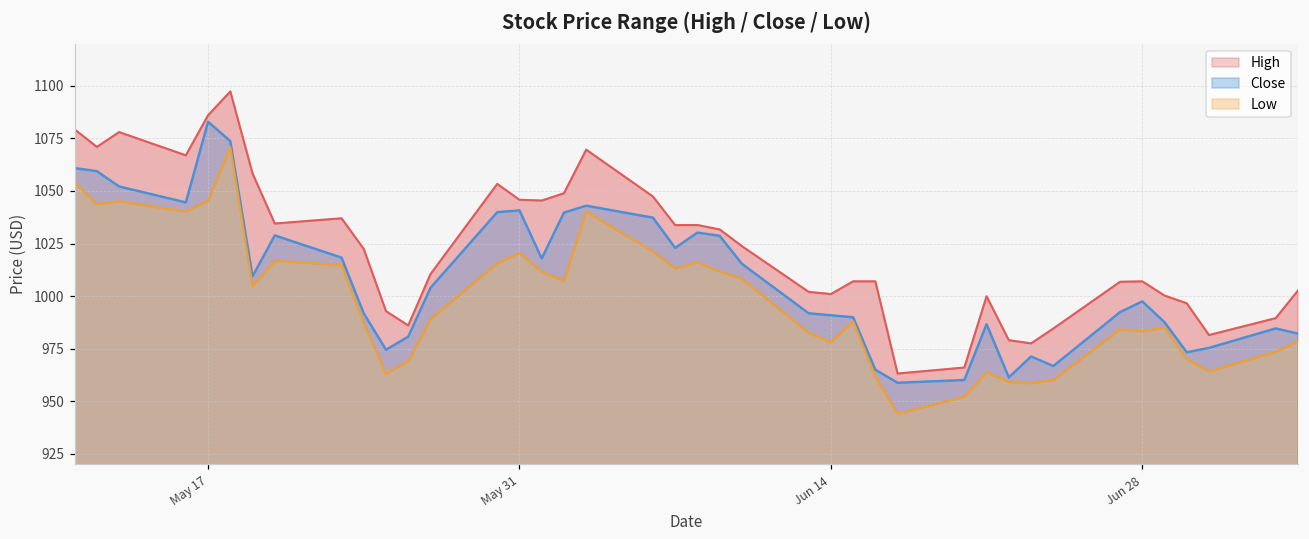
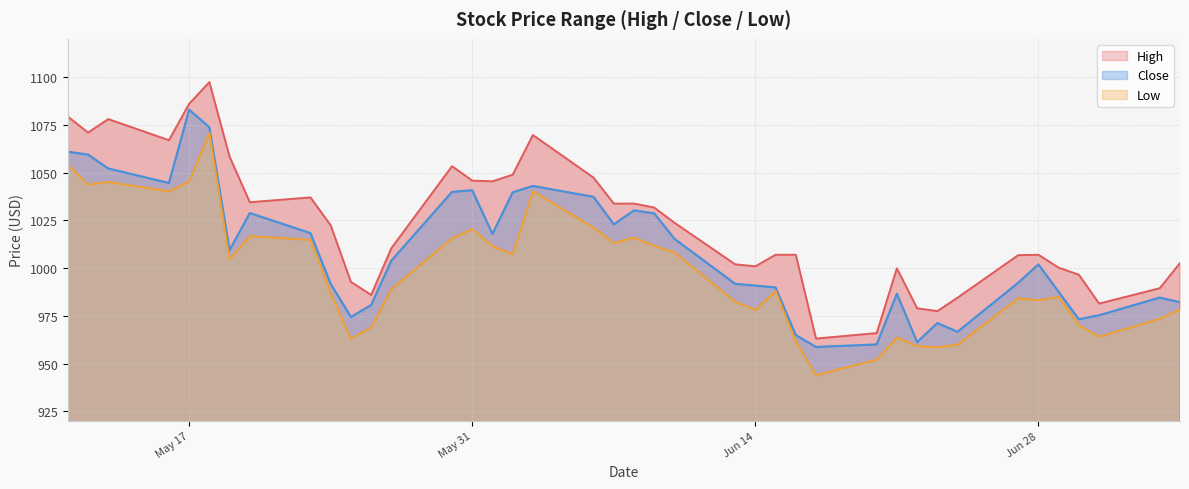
Close, Jun 28: 997 -> 1002
